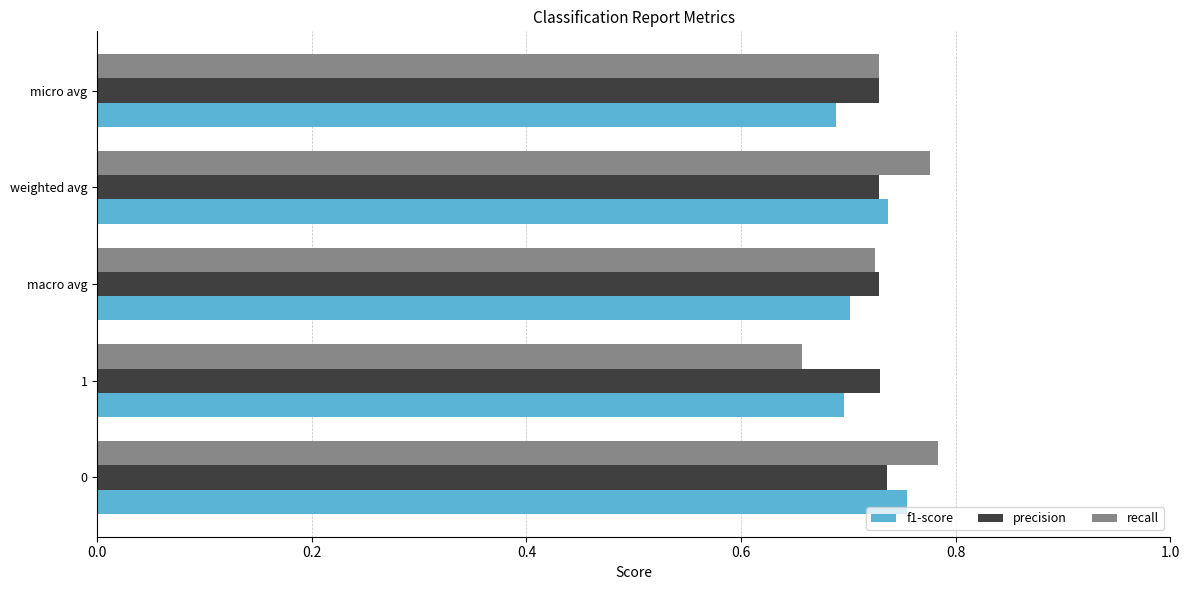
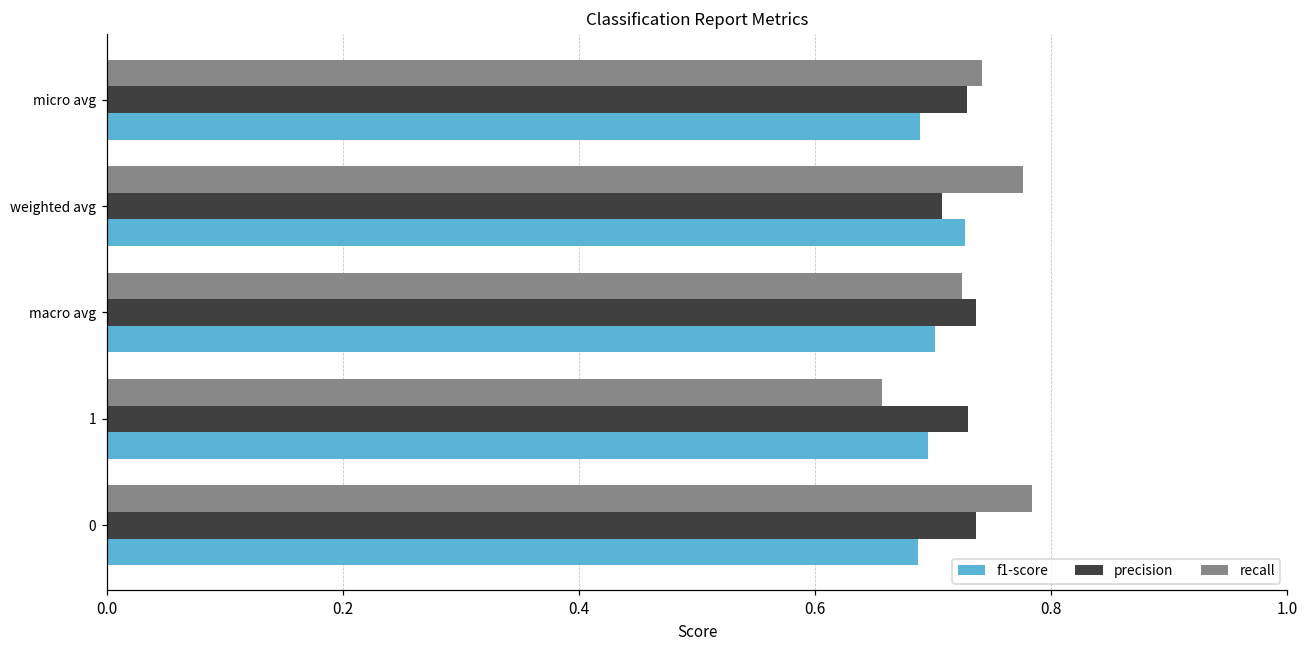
recall, micro avg: 0.728 -> 0.741
precision, weighted avg: 0.728 -> 0.708
f1-score, weighted avg: 0.737 -> 0.727
precision, macro avg: 0.729 -> 0.736
f1-score, 0: 0.755 -> 0.687
